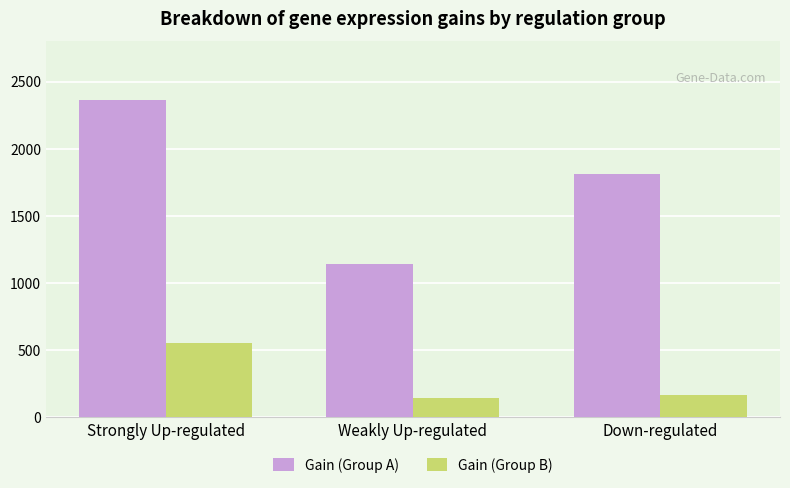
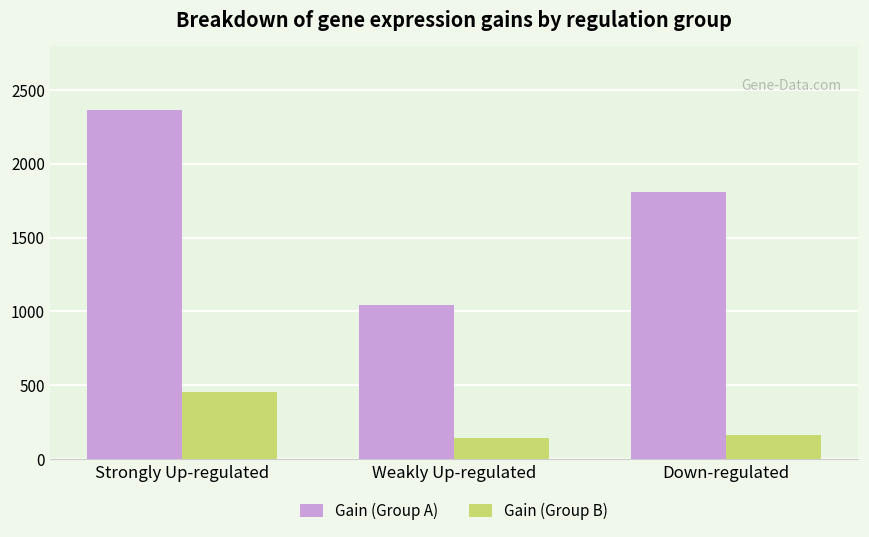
Gain (Group B), Strongly Up-regulated: 550 -> 460
Gain (Group A), Weakly Up-regulated: 1140 -> 1040
